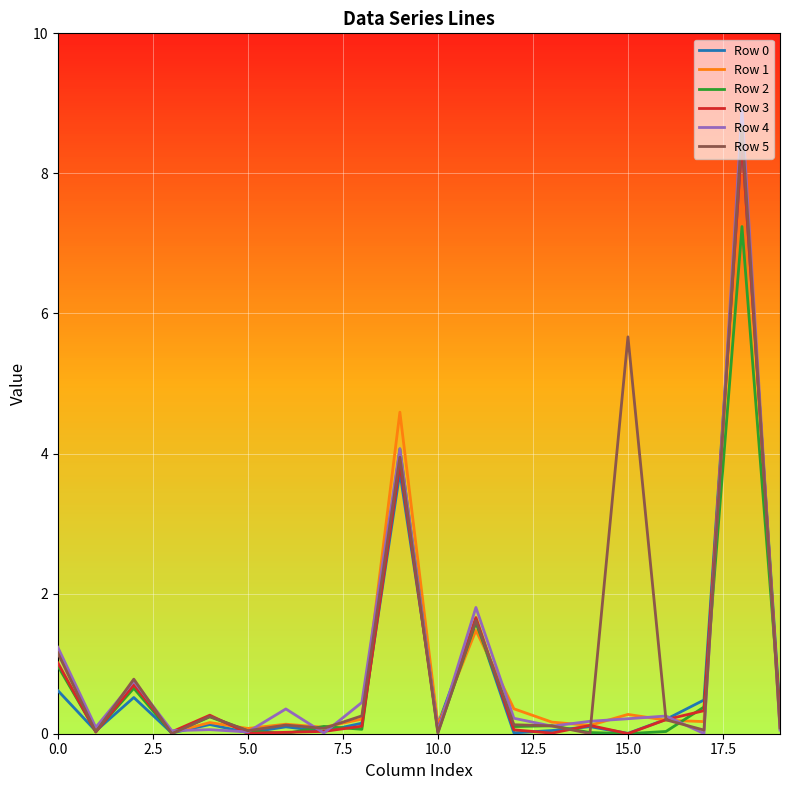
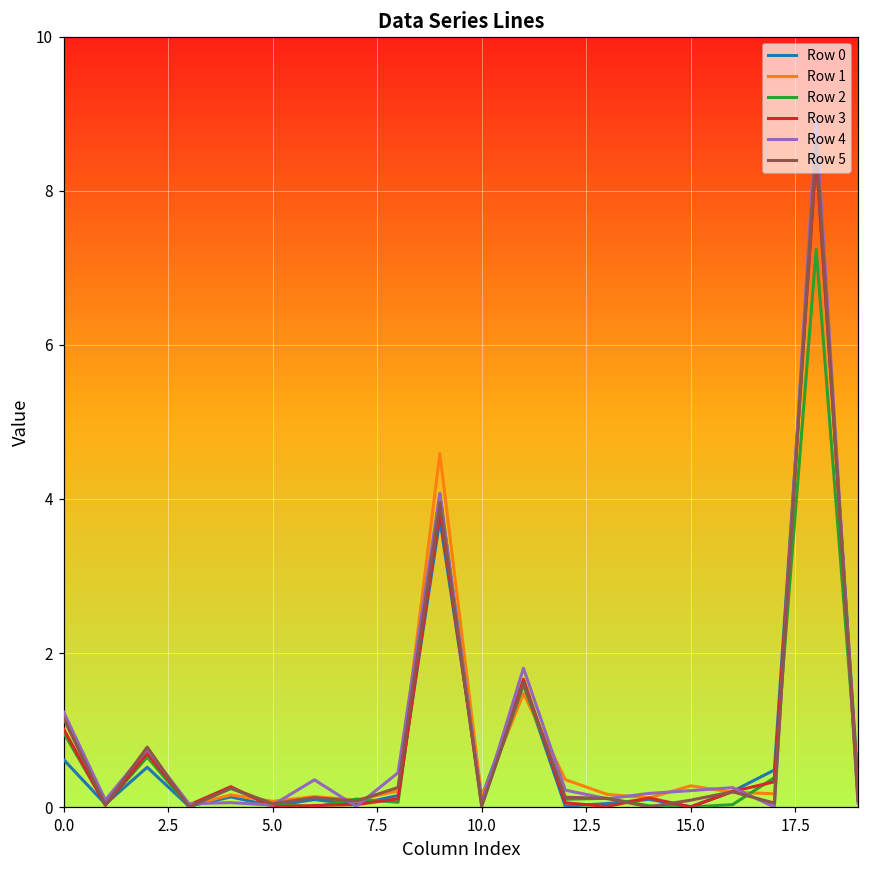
Row 5, 15.0: 5.7 -> 0.1
